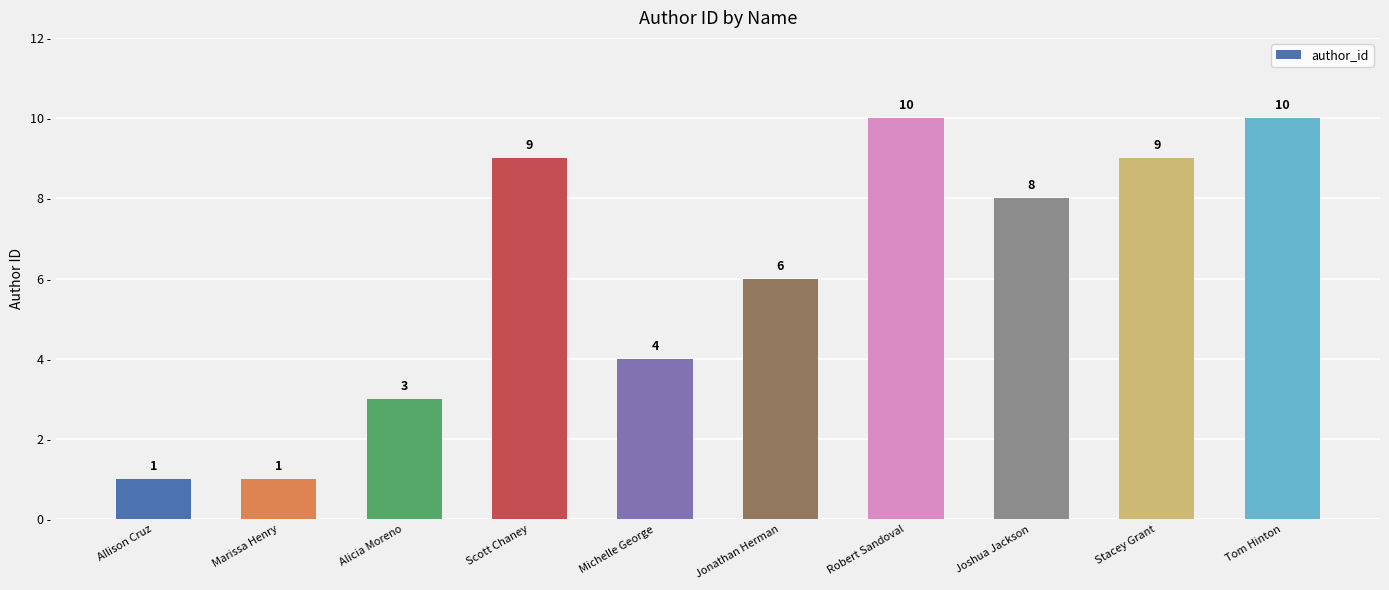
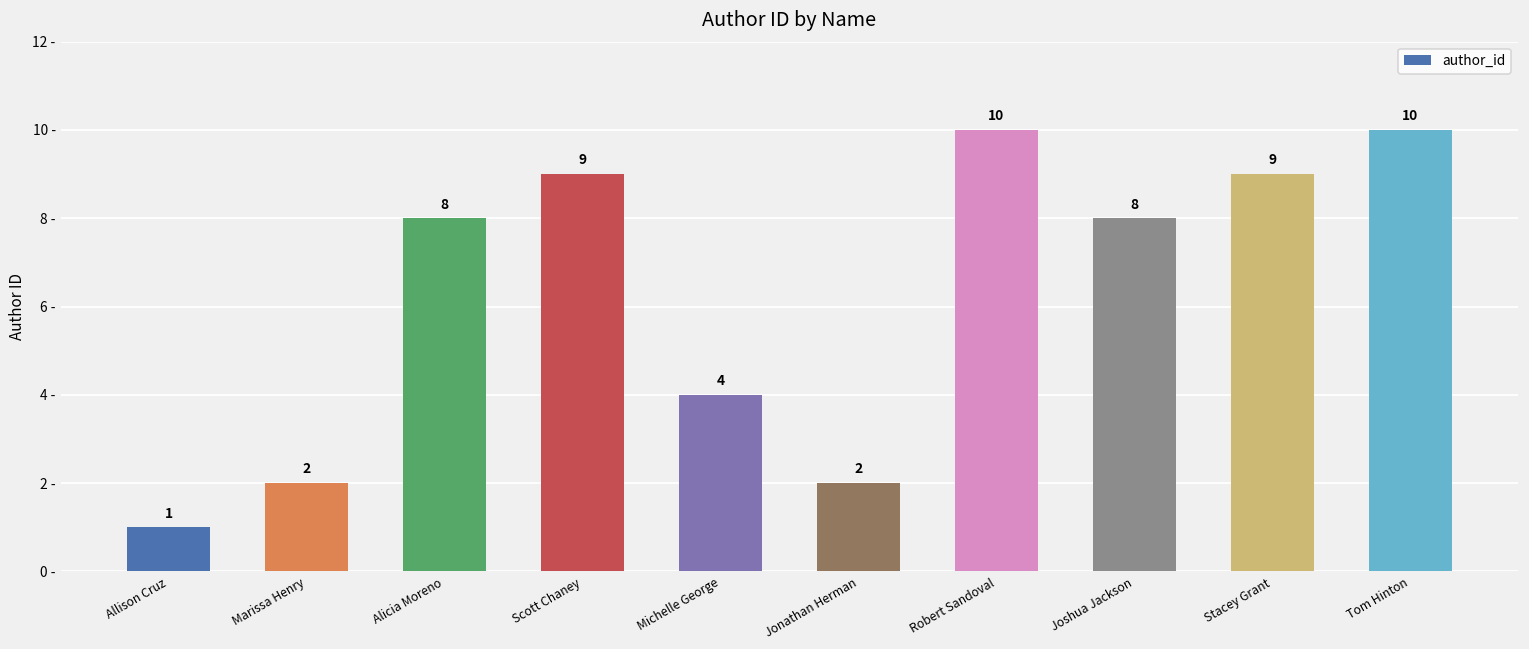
Marissa Henry: 1 -> 2
Alicia Moreno: 3 -> 8
Jonathan Herman: 6 -> 2
